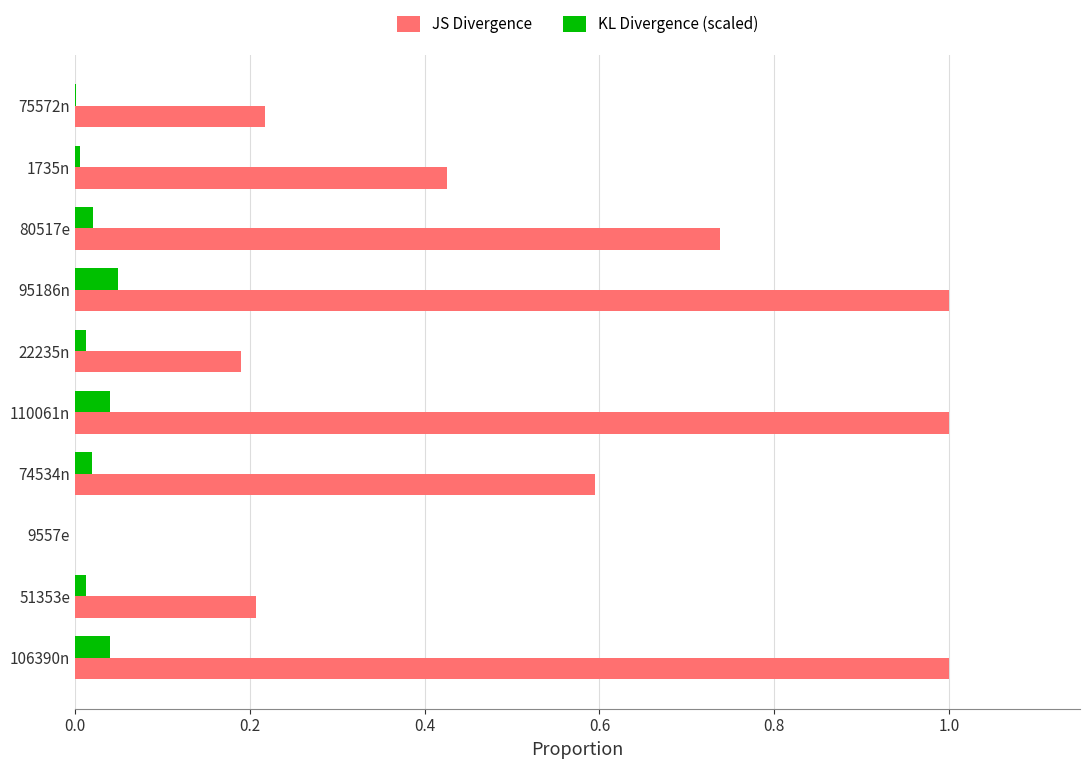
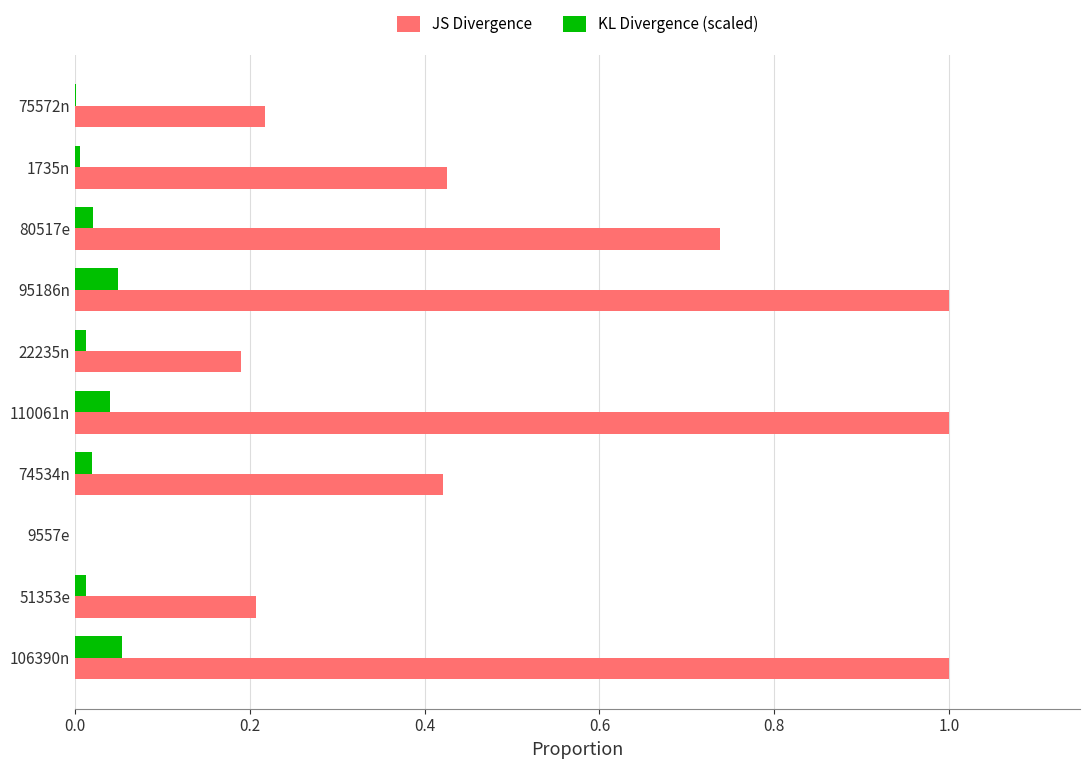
JS Divergence, 74534n: 0.60 -> 0.42
KL Divergence (scaled), 106390n: 0.04 -> 0.05
